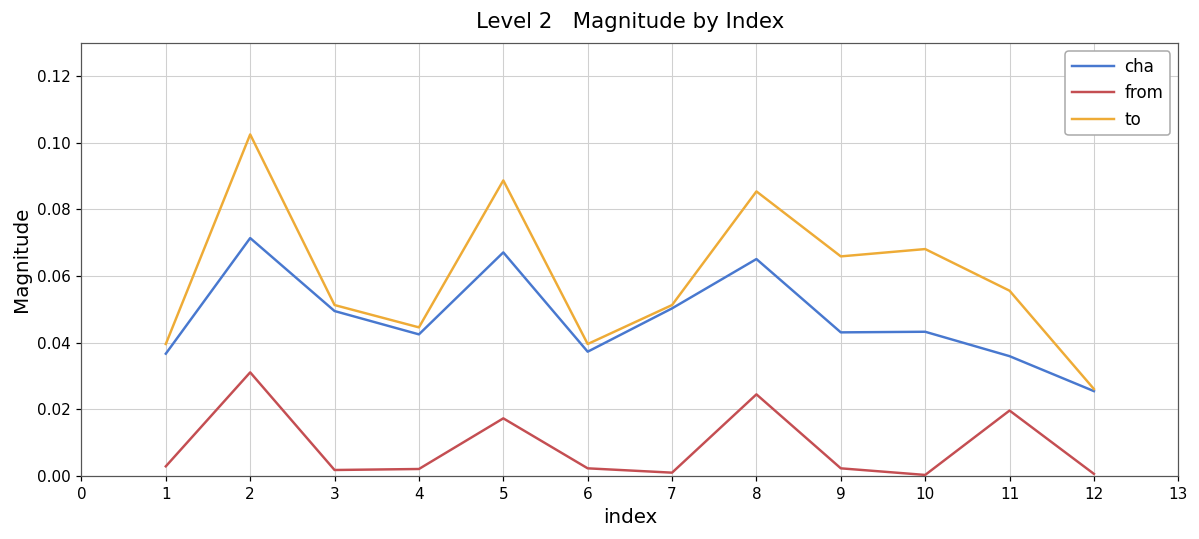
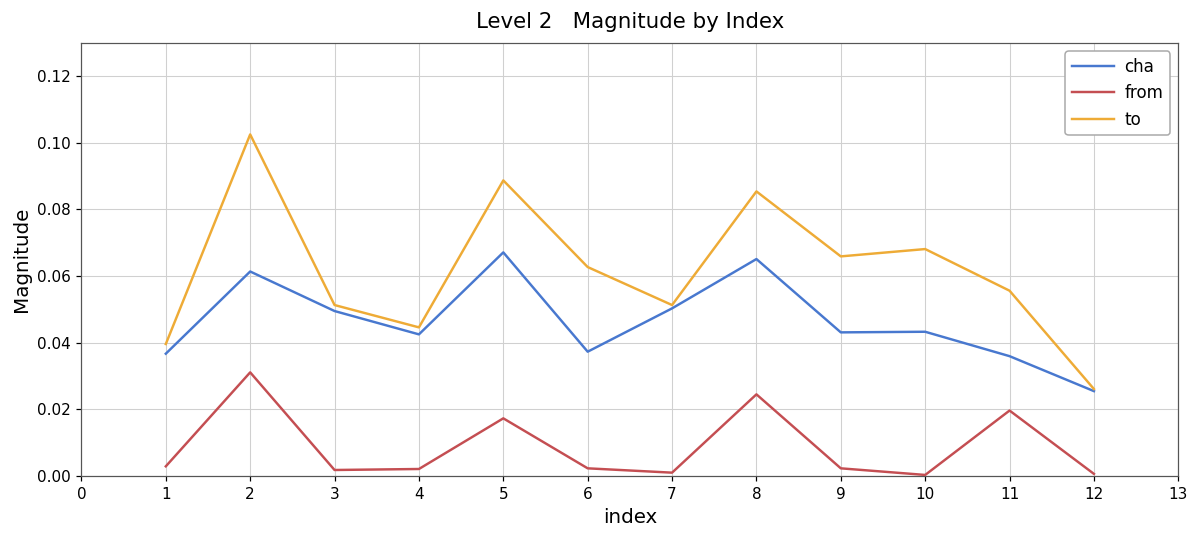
cha, 2: 0.071 -> 0.061
to, 6: 0.040 -> 0.063
